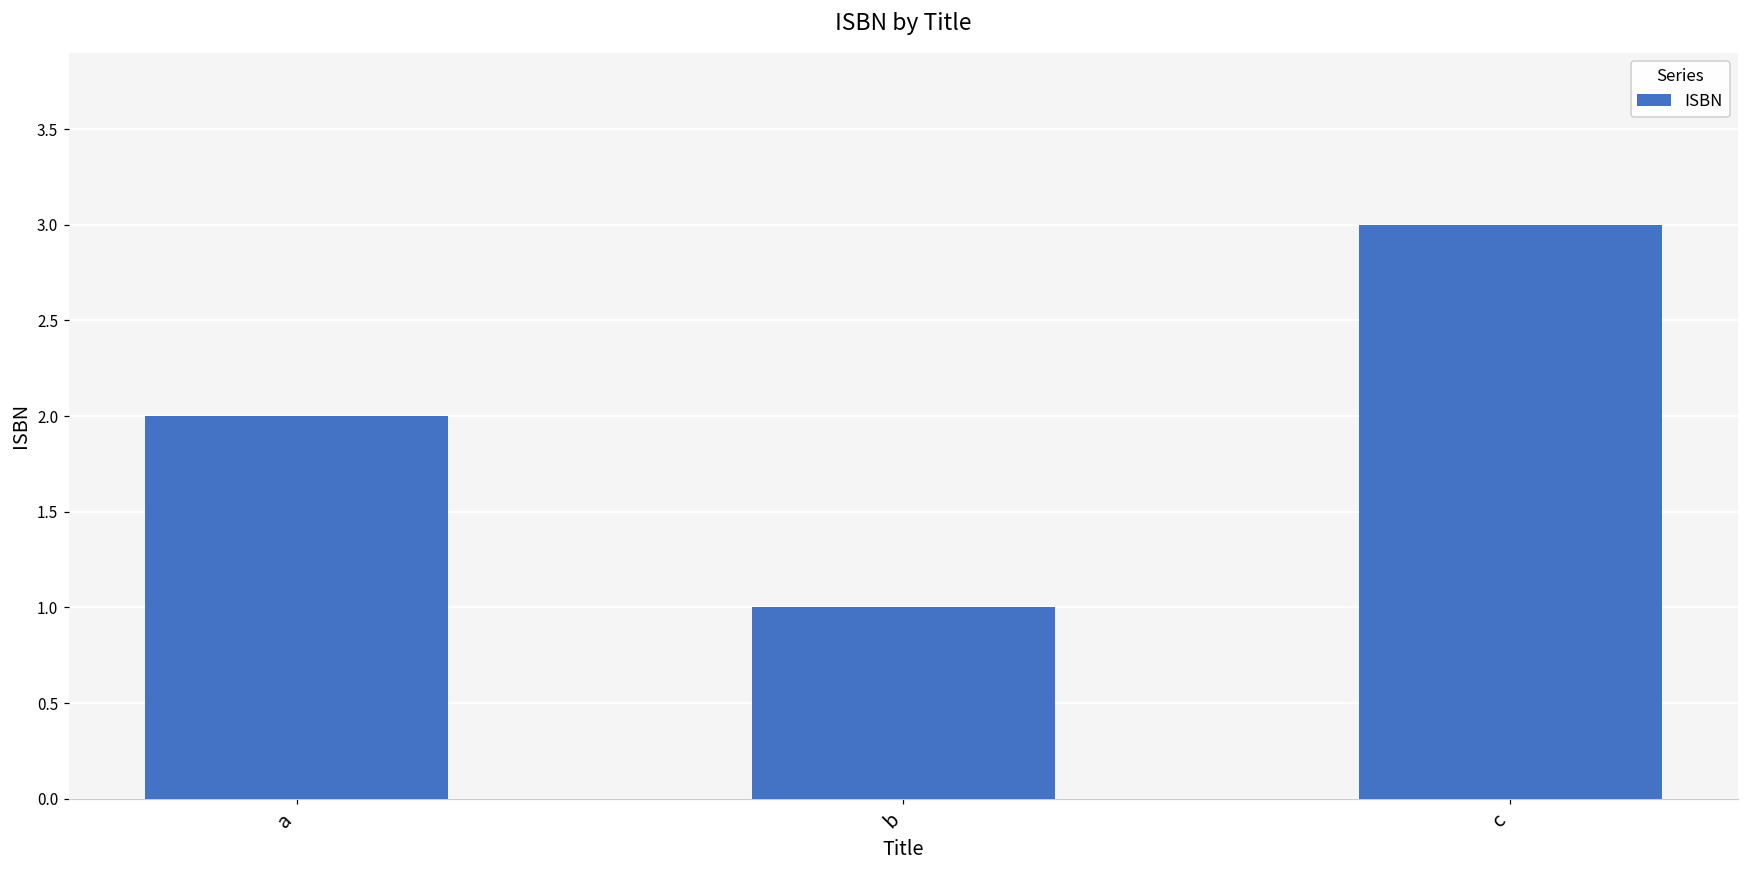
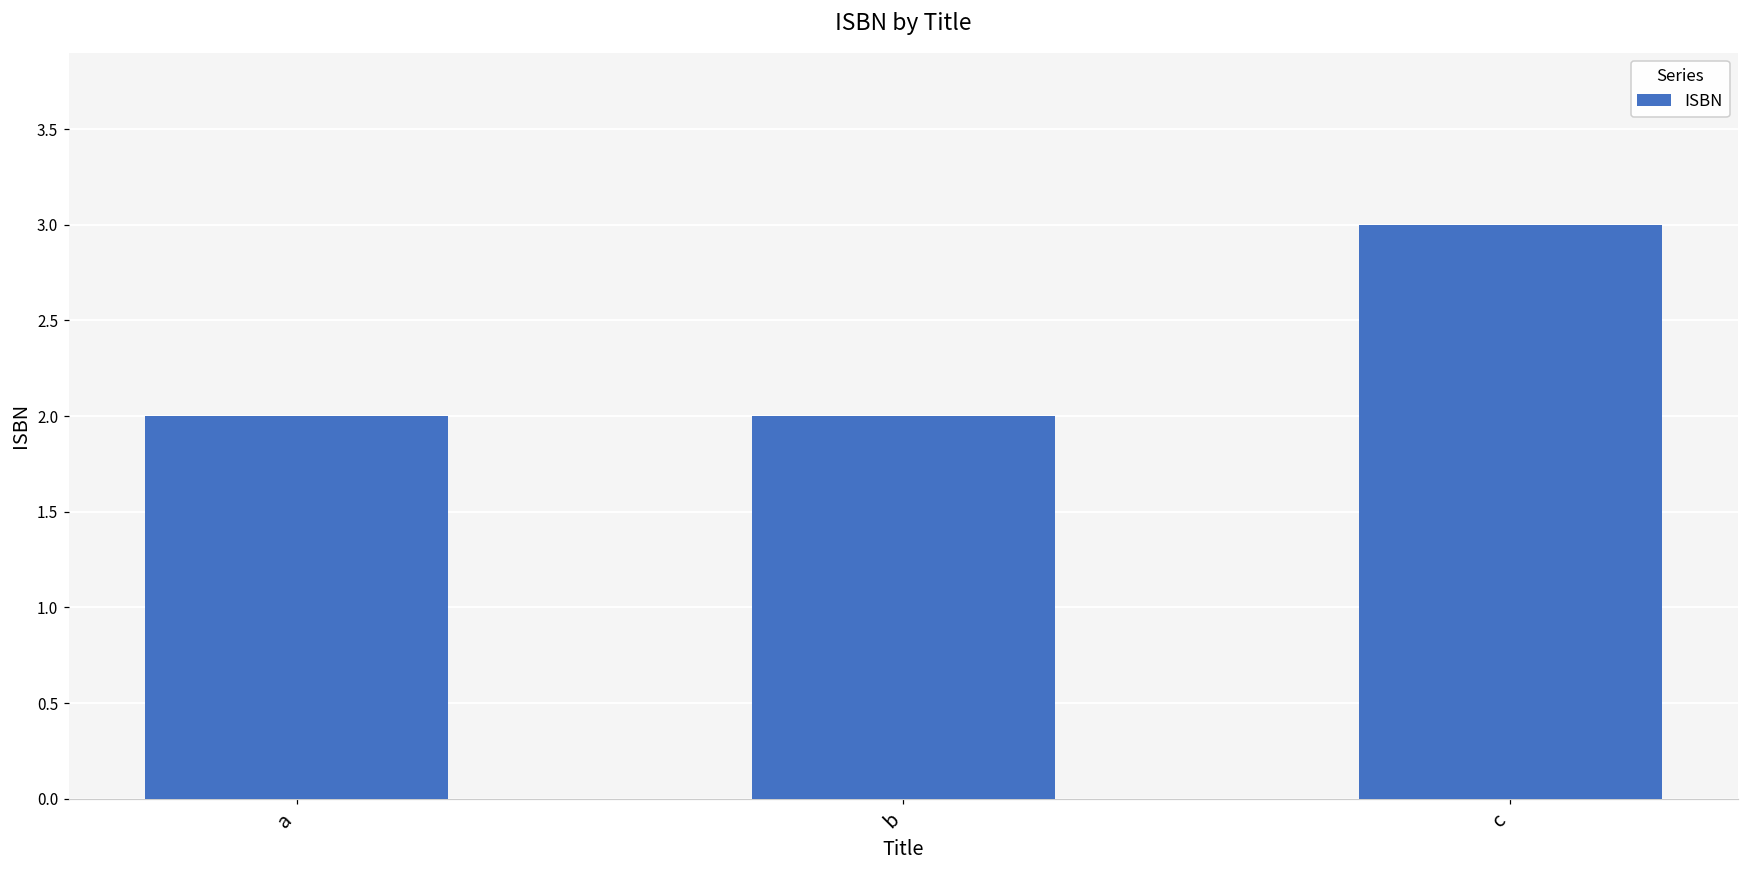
b: 1 -> 2
